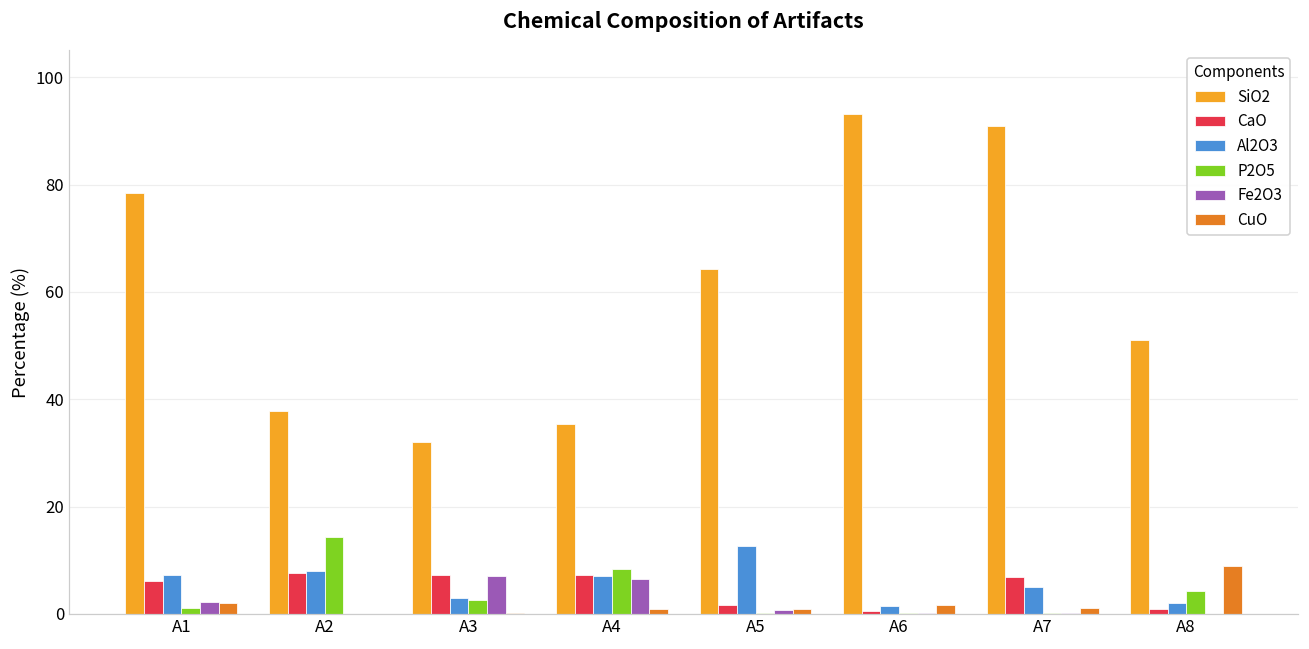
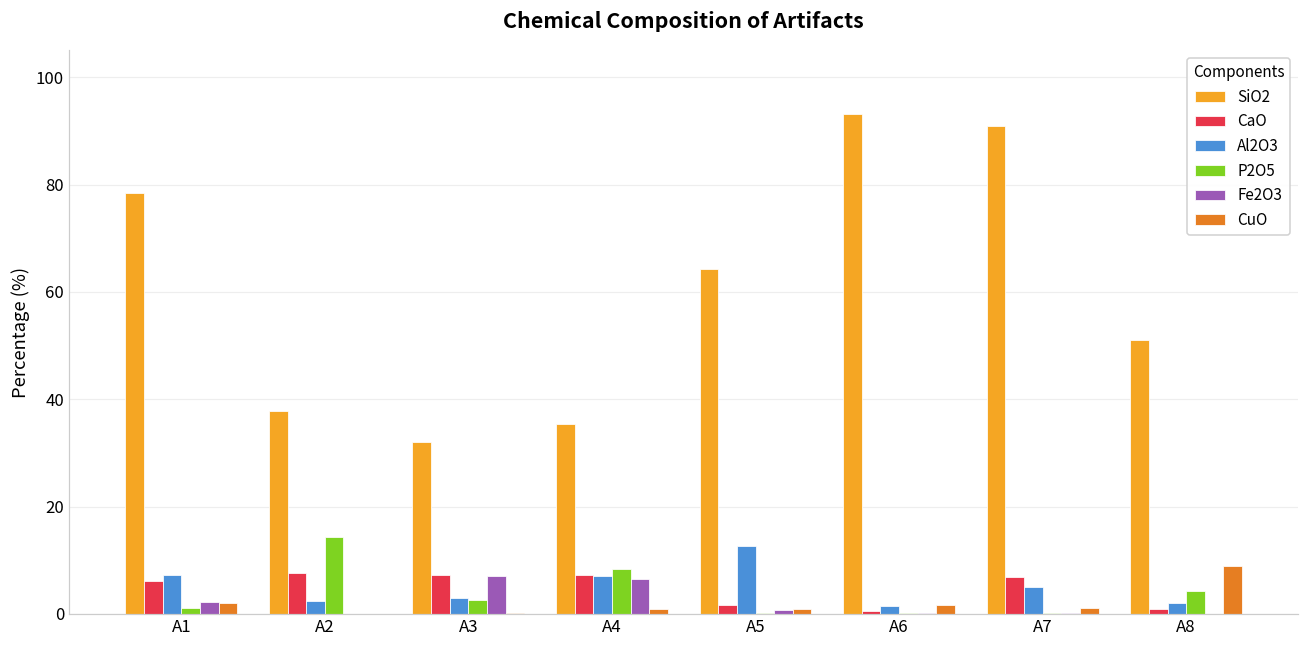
Al2O3, A2: 8 -> 2
